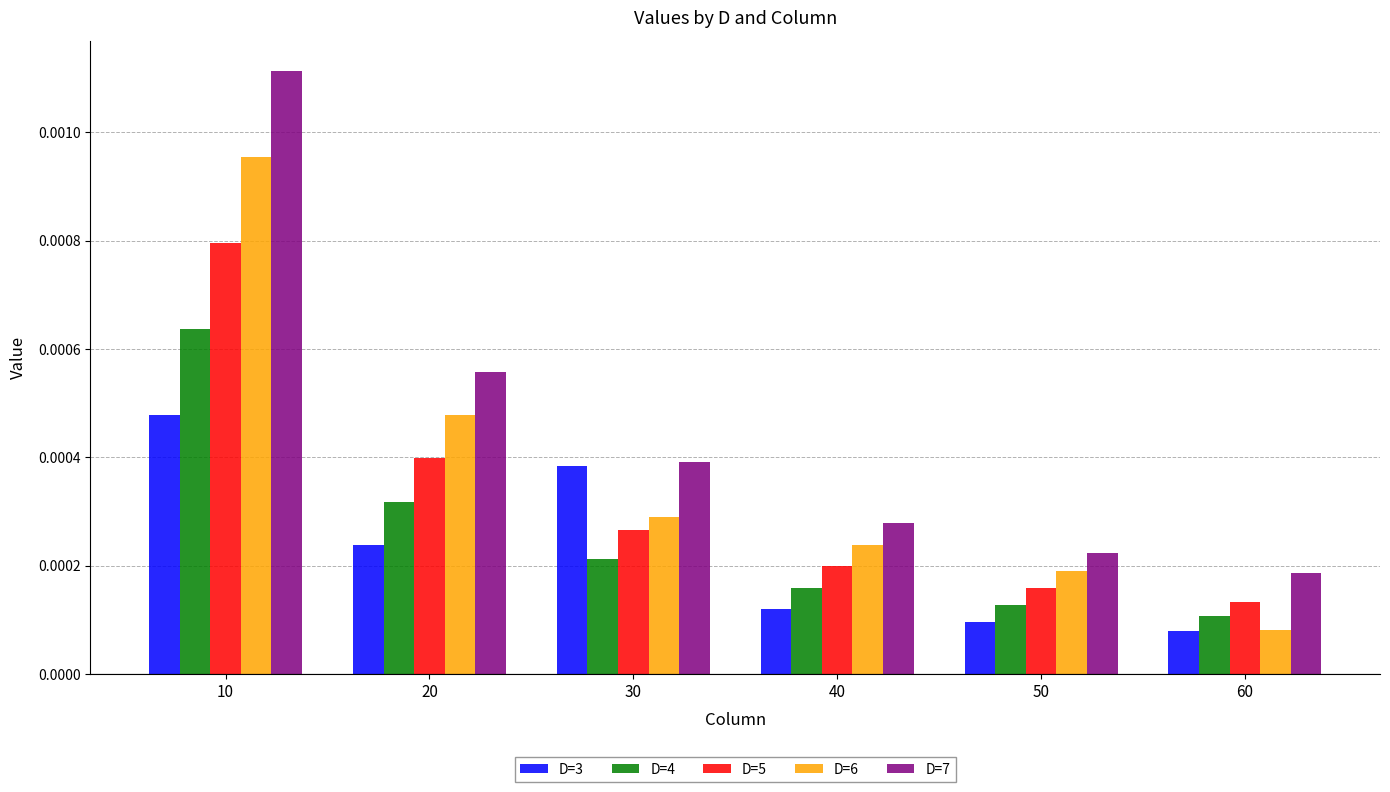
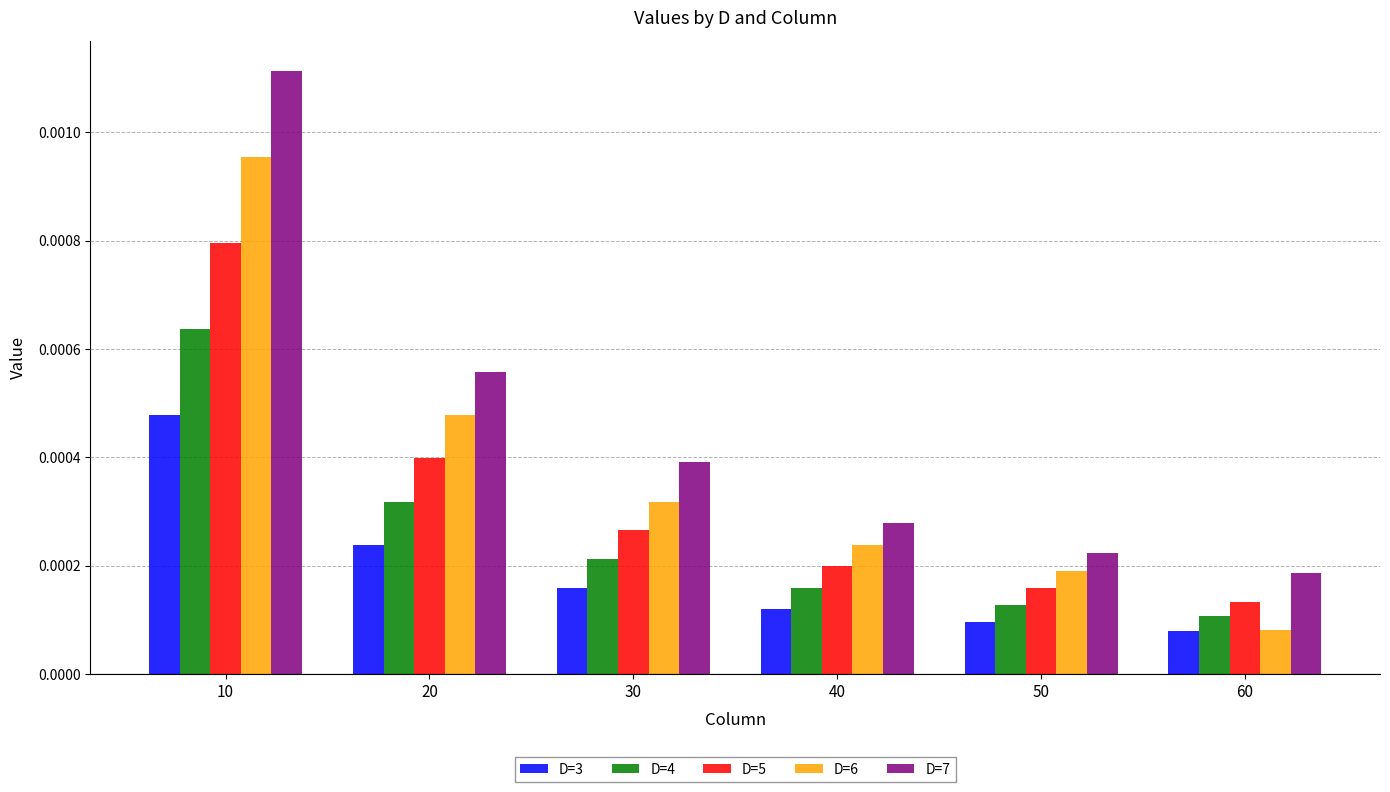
D=3, 30: 0.00038 -> 0.00016
D=6, 30: 0.00029 -> 0.00032
